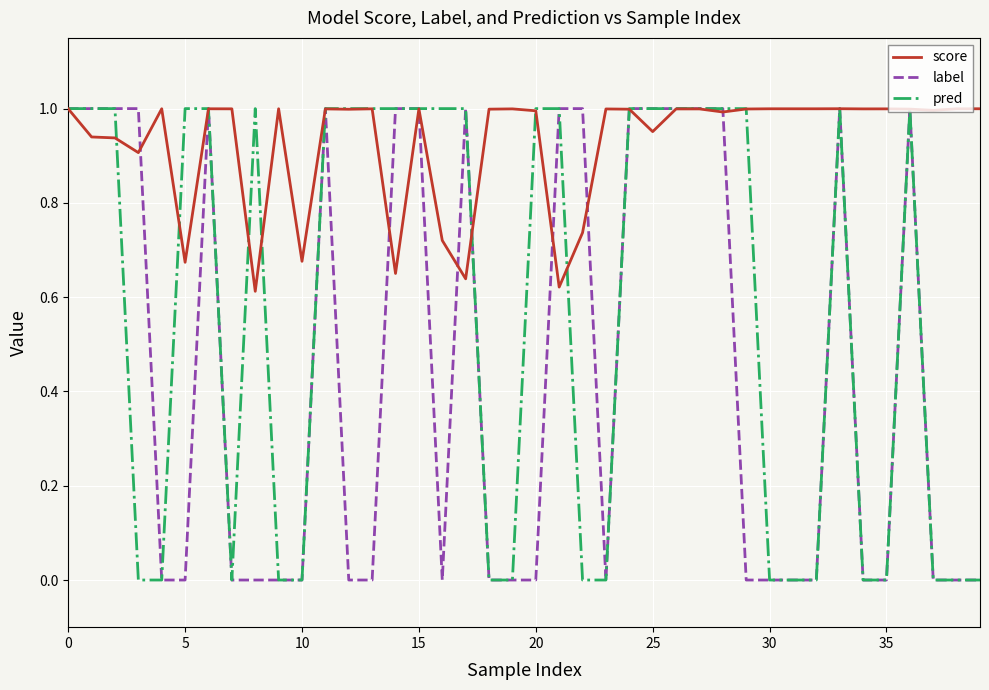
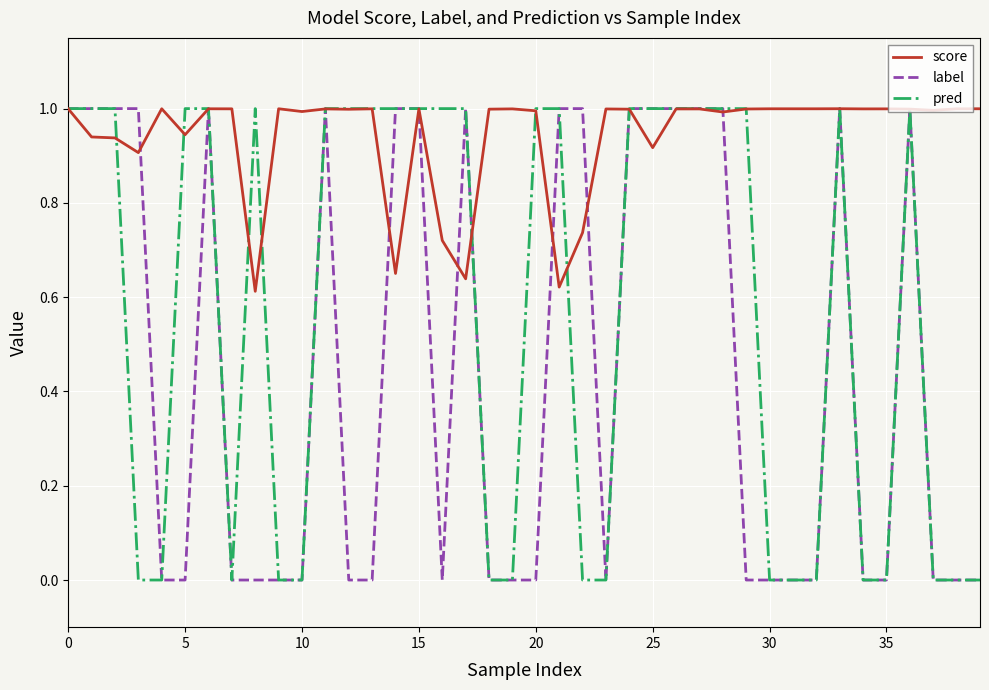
score, 5: 0.67 -> 0.94
score, 10: 0.68 -> 0.99
score, 25: 0.95 -> 0.92
